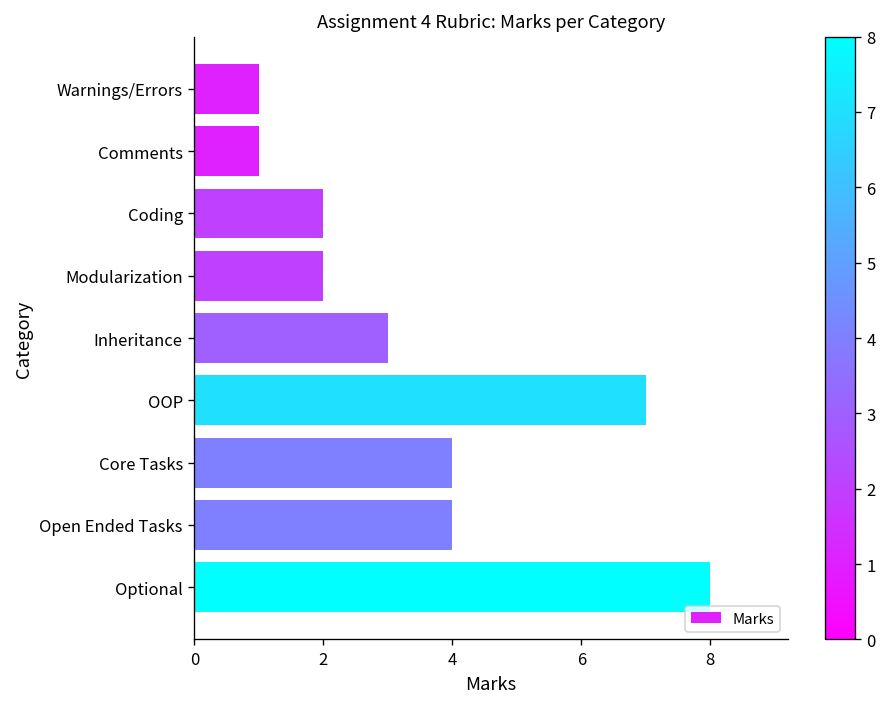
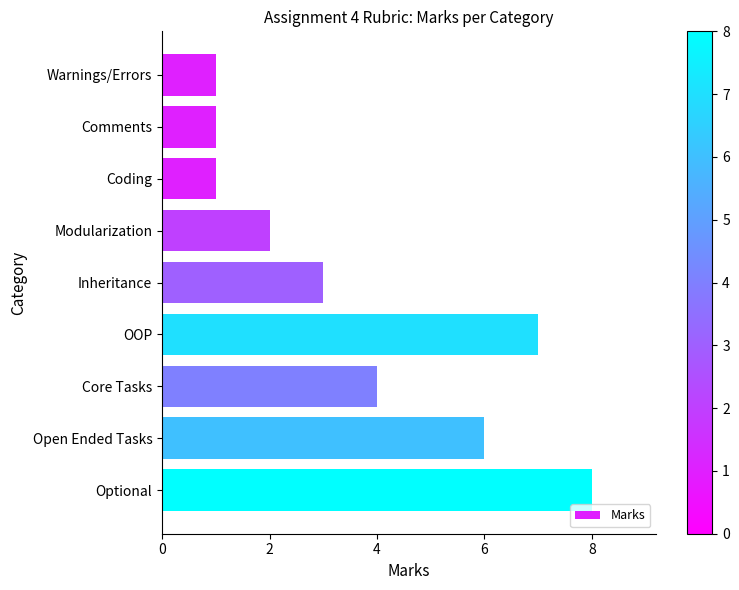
Coding: 2 -> 1
Open Ended Tasks: 4 -> 6
